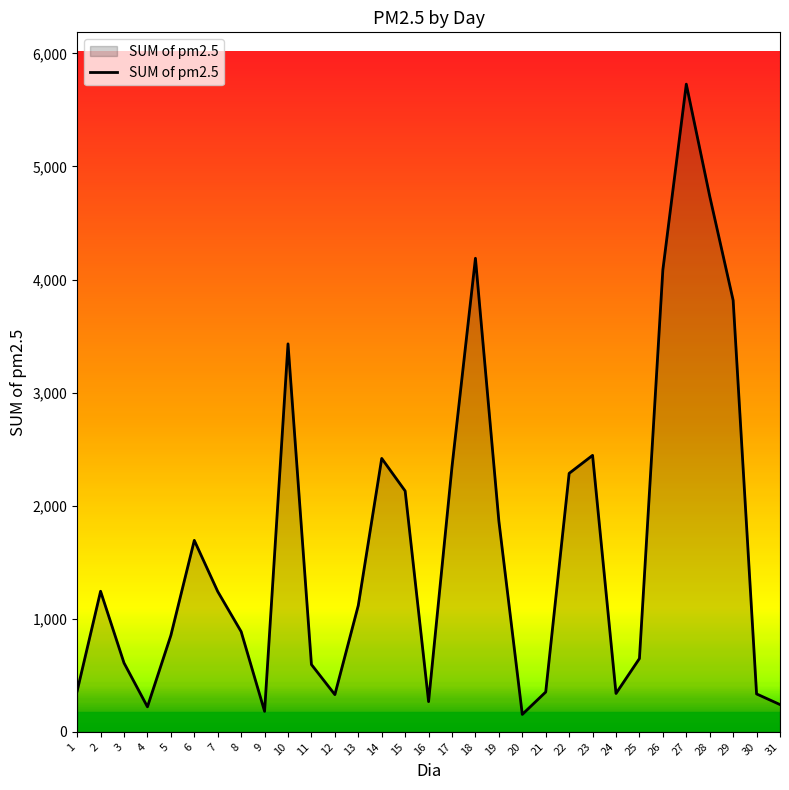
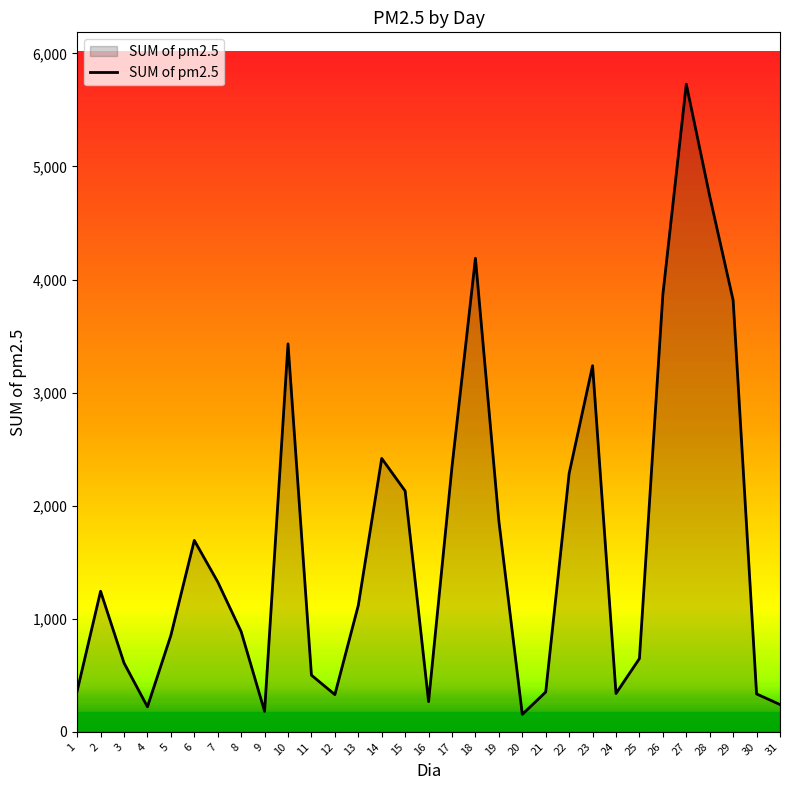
7: 1,240 -> 1,330
11: 600 -> 500
23: 2,450 -> 3,240
26: 4,090 -> 3,870
